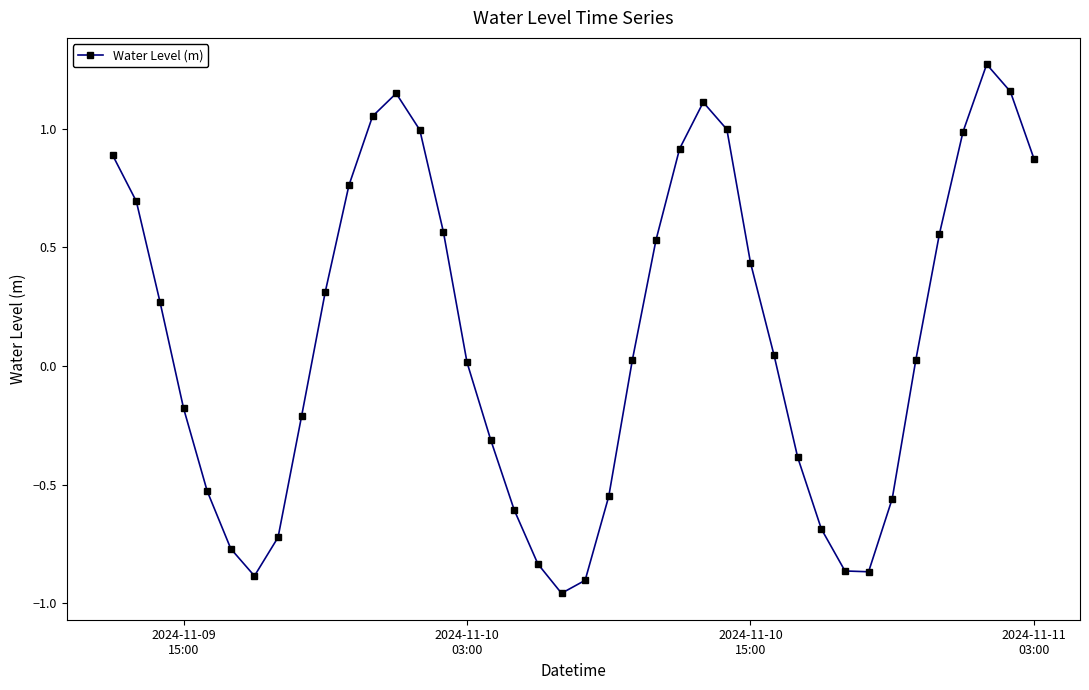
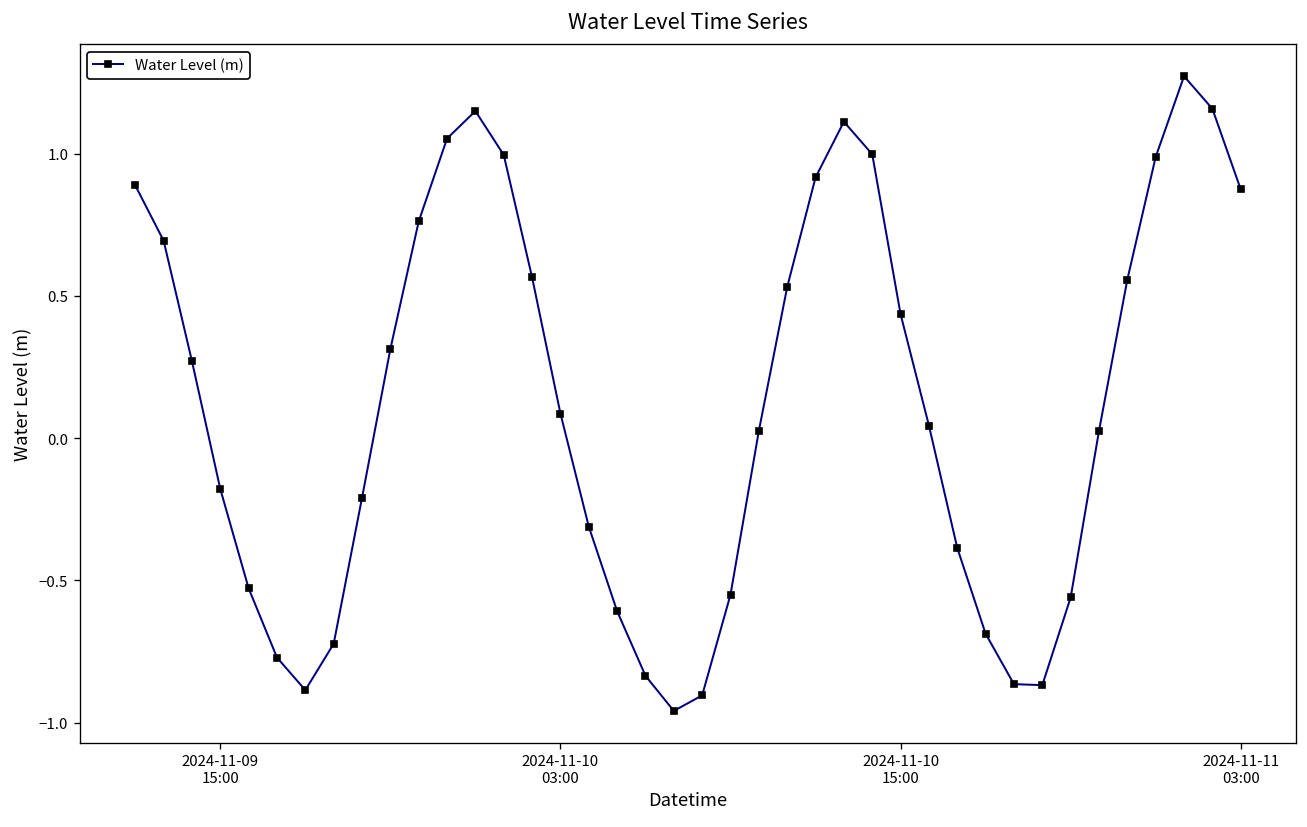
2024-11-10 03:00: 0.01 -> 0.09
